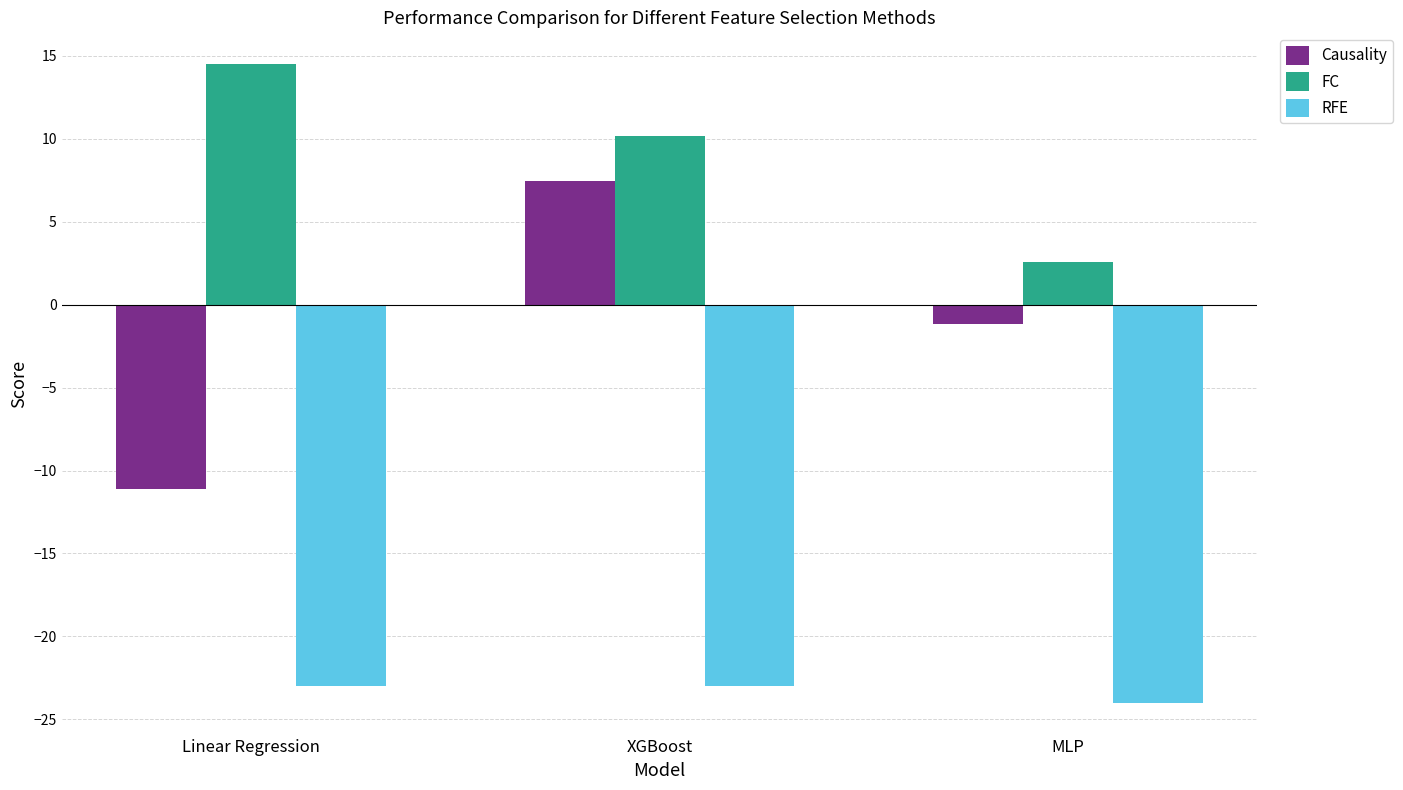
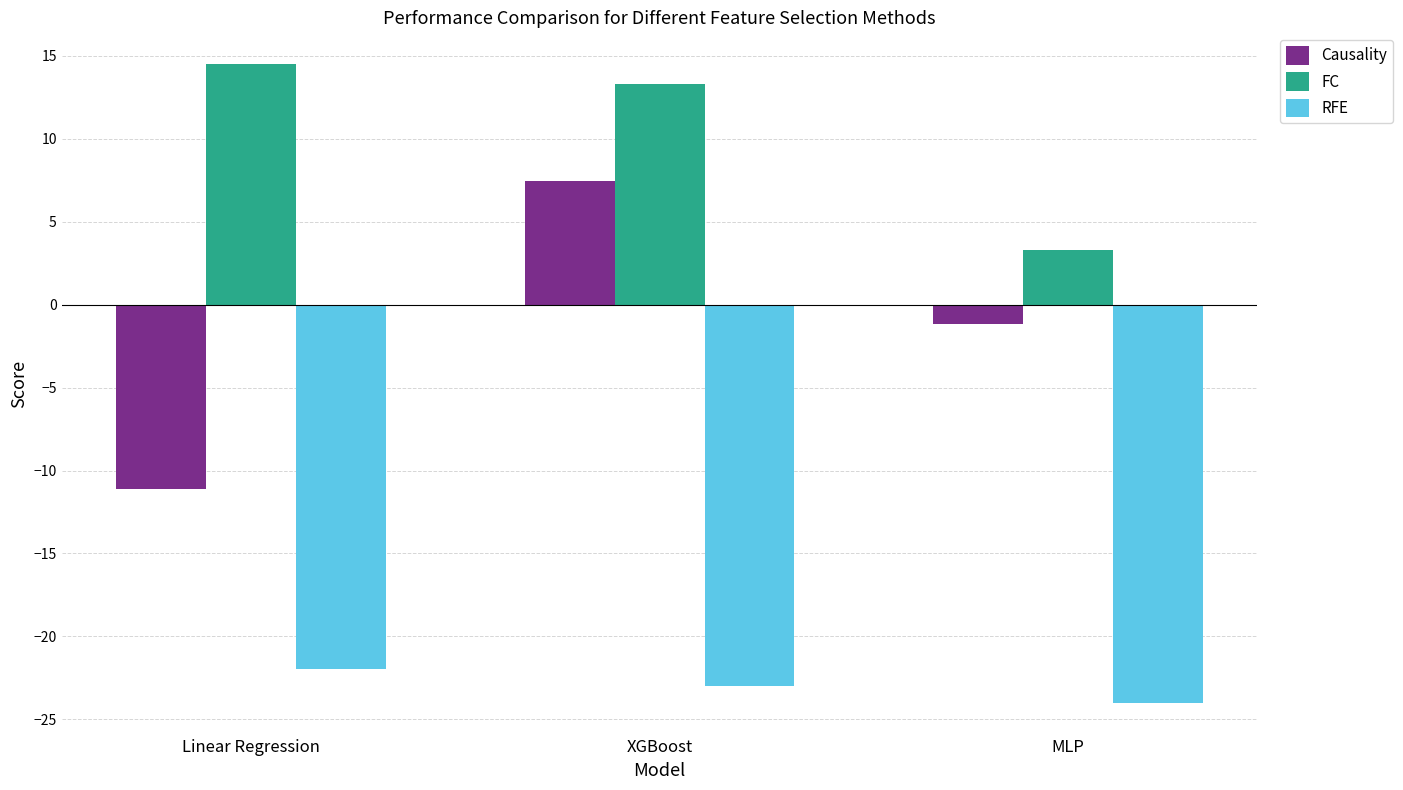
RFE, Linear Regression: -23 -> -22
FC, XGBoost: 10.2 -> 13.3
FC, MLP: 2.6 -> 3.3
